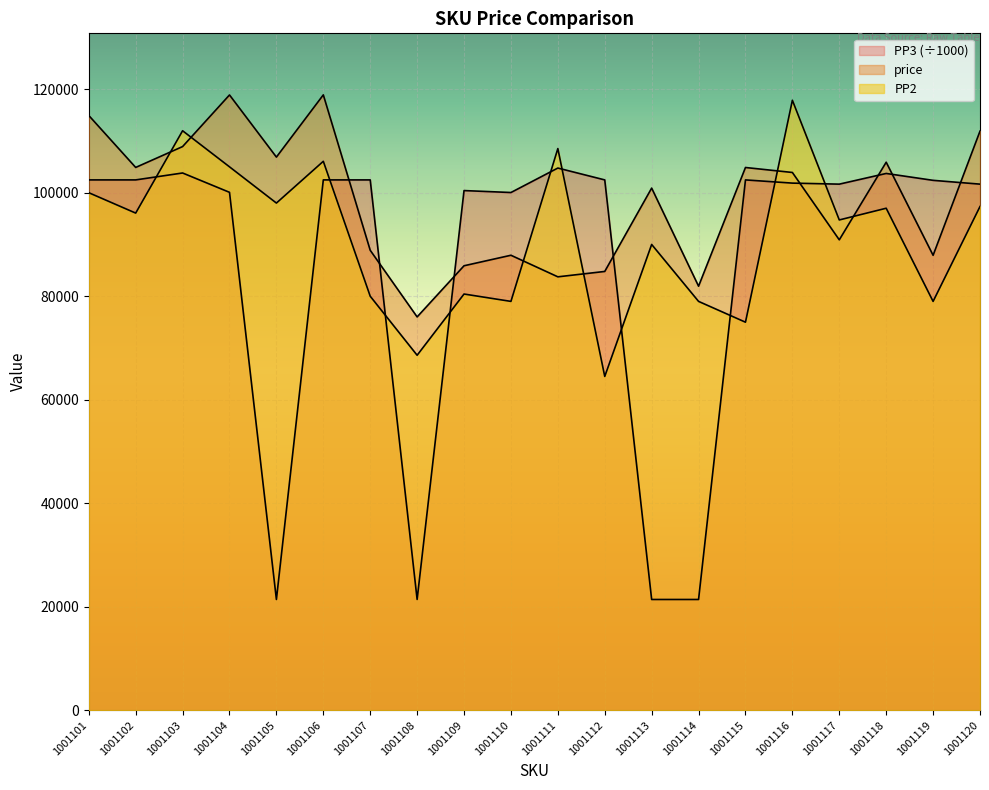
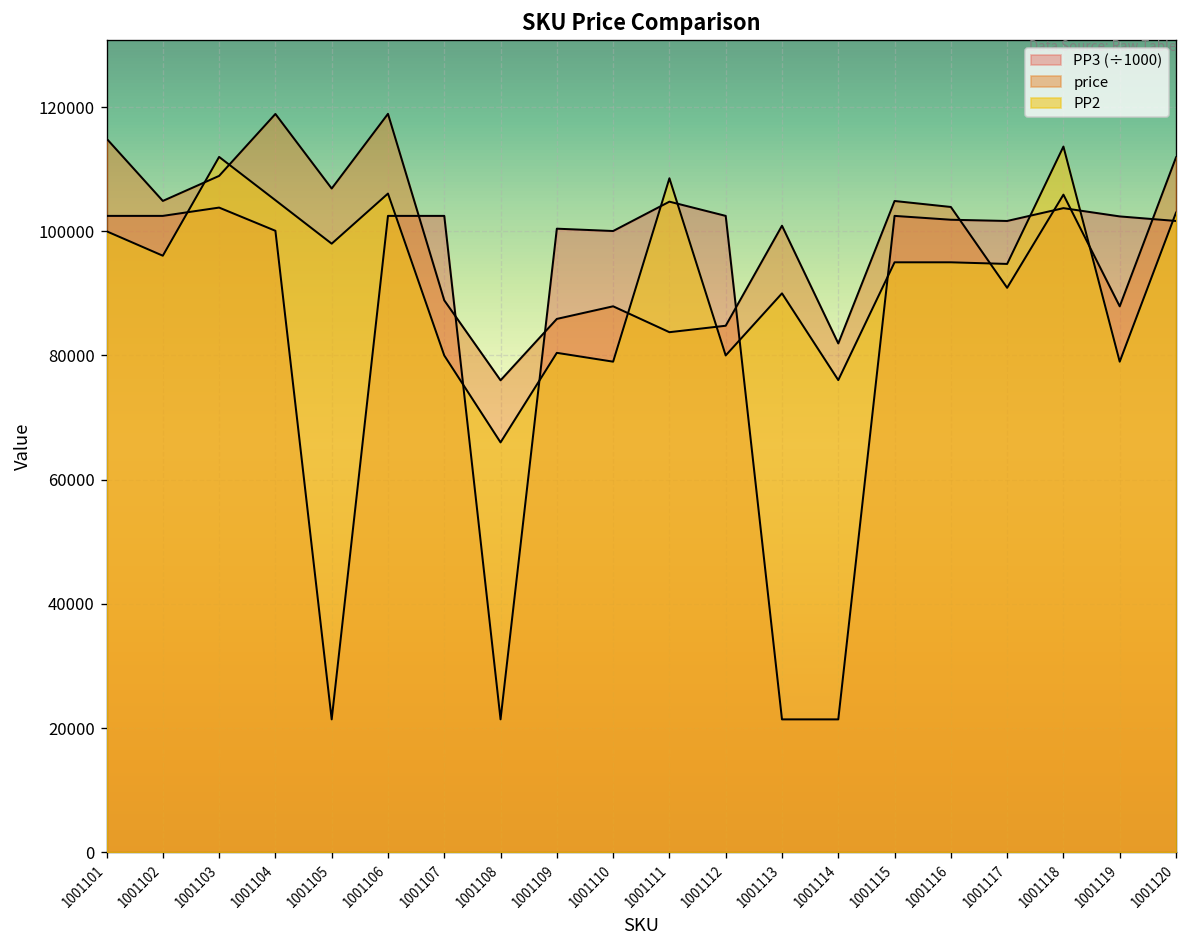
PP2, 1001108: 69000 -> 66000
PP2, 1001112: 65000 -> 80000
PP2, 1001114: 79000 -> 76000
PP2, 1001115: 75000 -> 95000
PP2, 1001116: 118000 -> 95000
PP2, 1001118: 97000 -> 114000
PP2, 1001120: 97000 -> 103000
